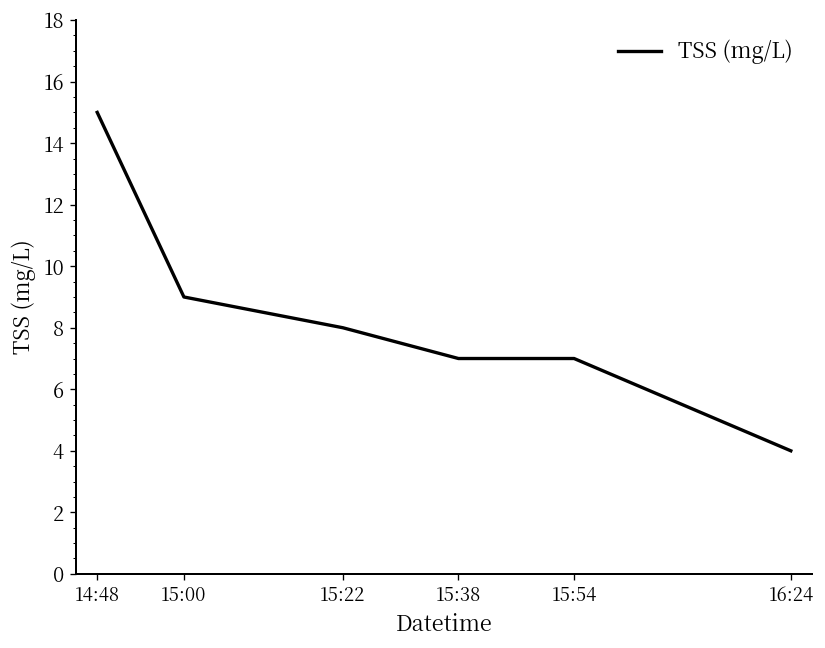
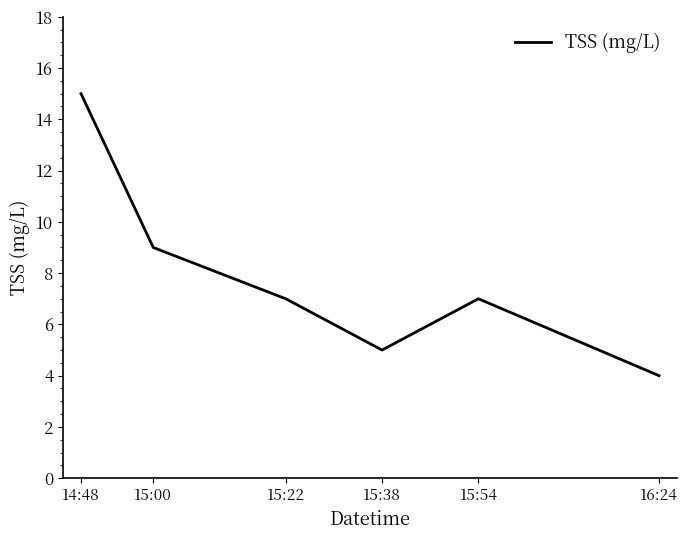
15:22: 8 -> 7
15:38: 7 -> 5
